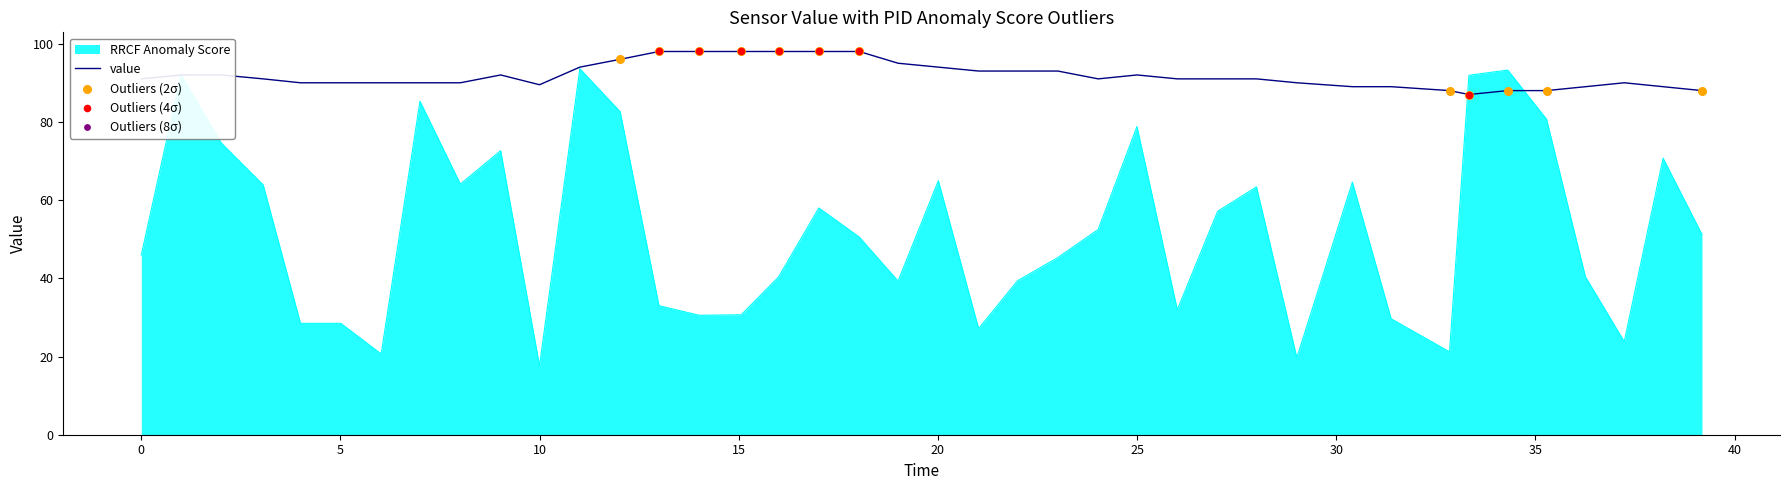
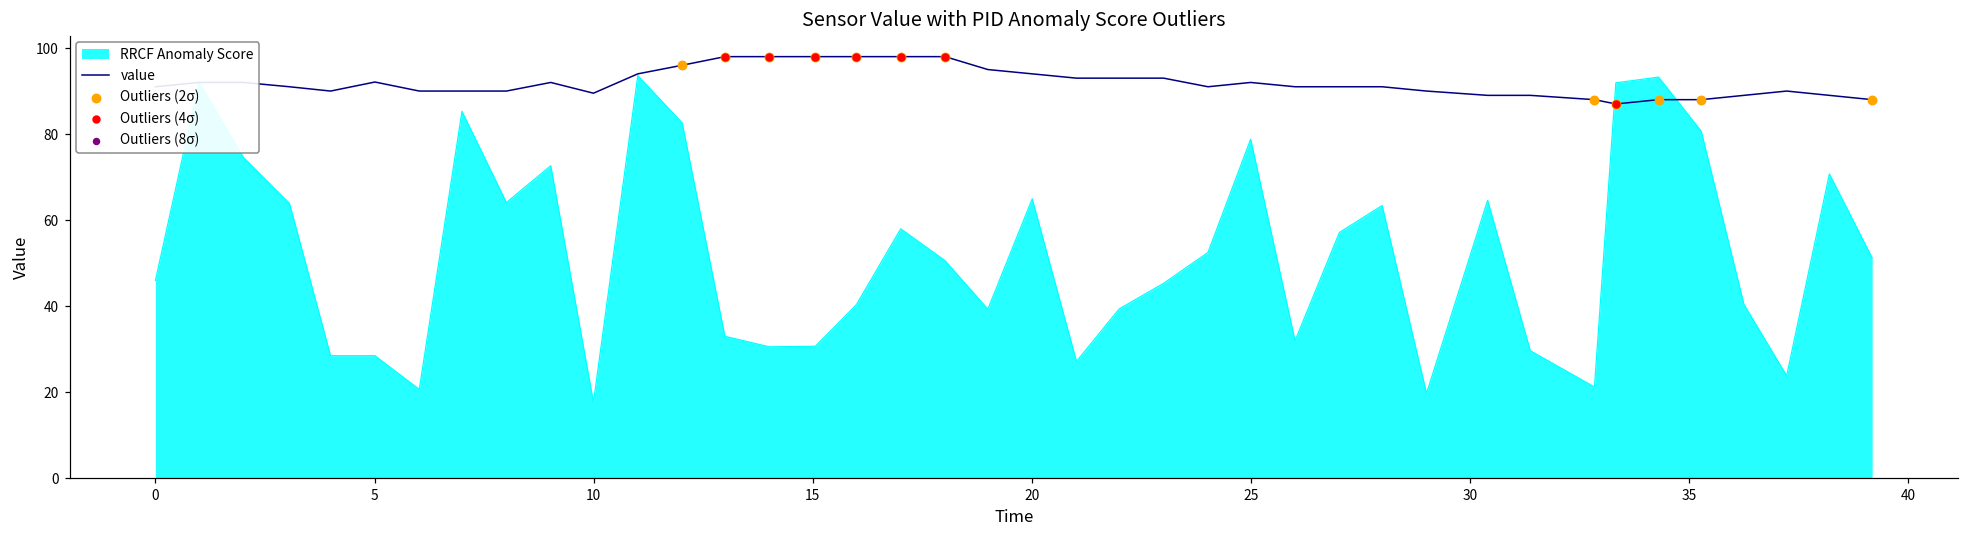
value, 5: 90 -> 92
